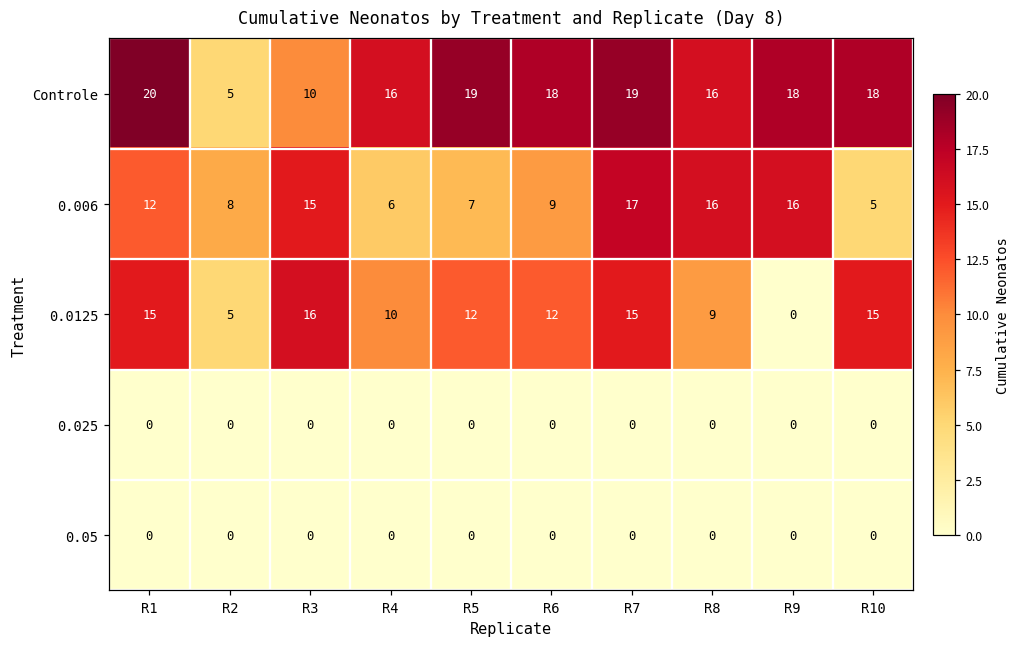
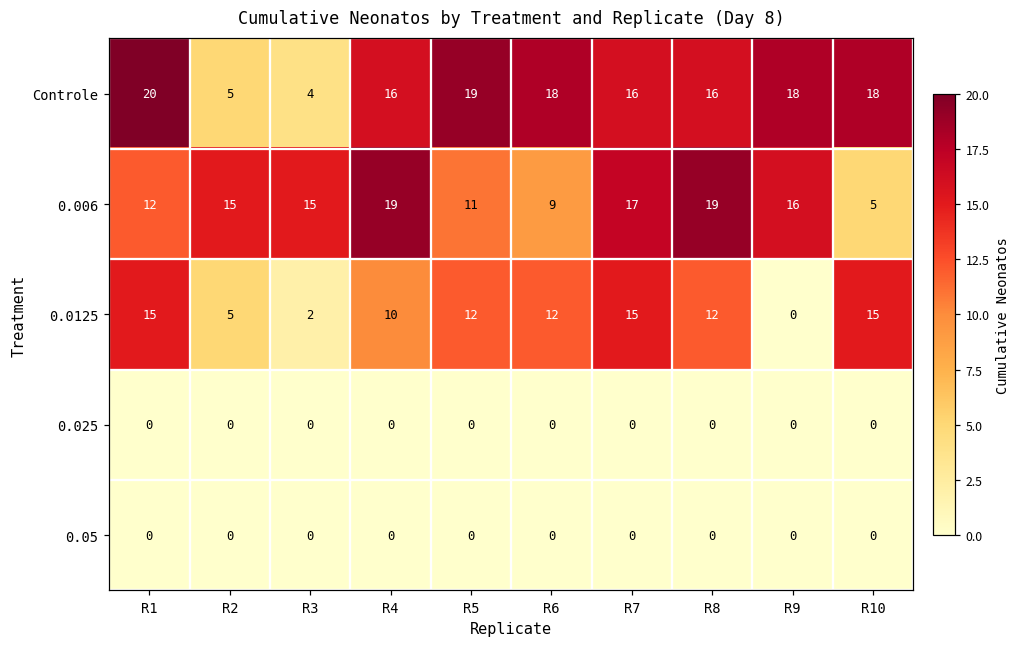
Controle, R3: 10 -> 4
Controle, R7: 19 -> 16
0.006, R2: 8 -> 15
0.006, R4: 6 -> 19
0.006, R5: 7 -> 11
0.006, R8: 16 -> 19
0.0125, R3: 16 -> 2
0.0125, R8: 9 -> 12
